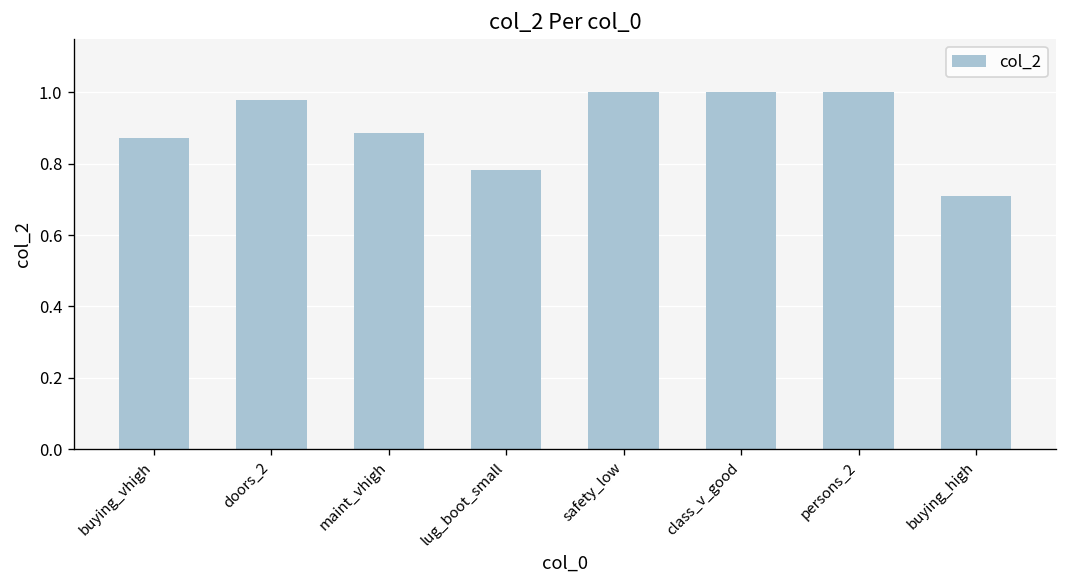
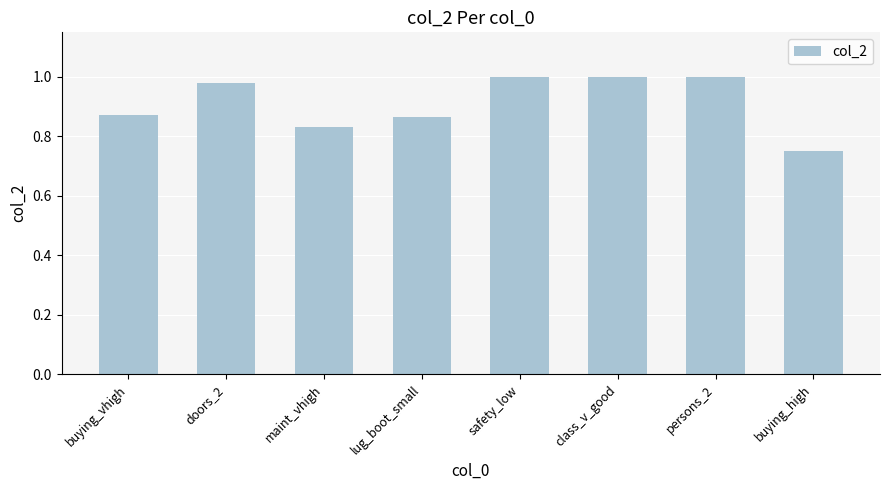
maint_vhigh: 0.88 -> 0.83
lug_boot_small: 0.78 -> 0.86
buying_high: 0.71 -> 0.75
